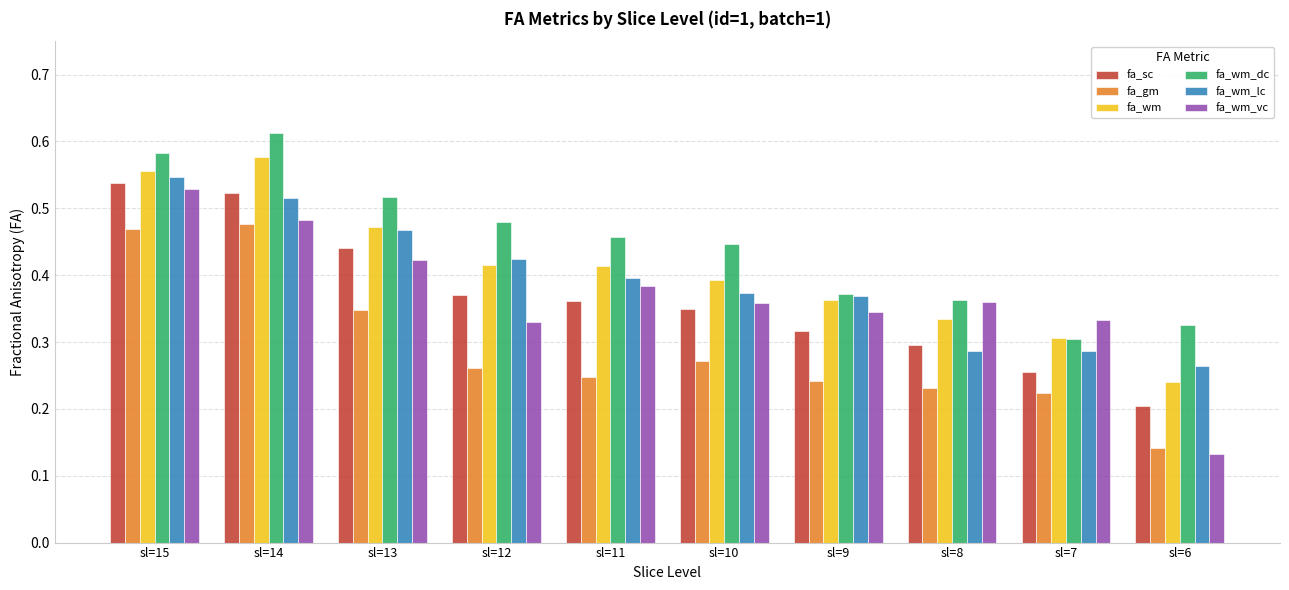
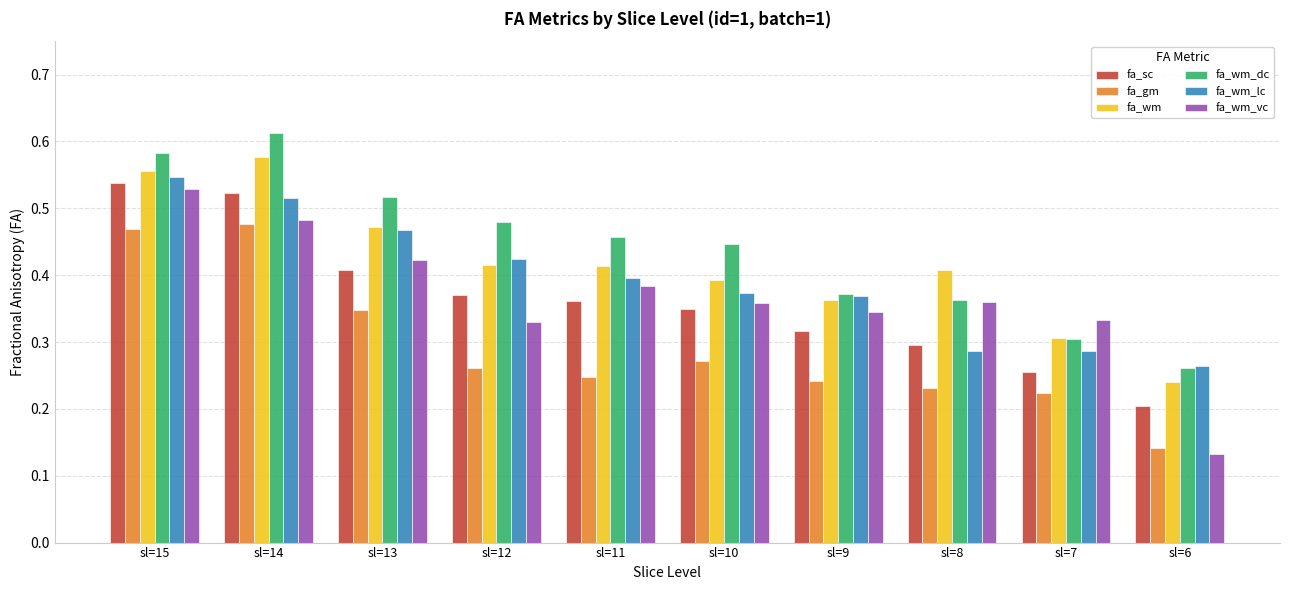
fa_sc, sl=13: 0.44 -> 0.41
fa_wm, sl=8: 0.33 -> 0.41
fa_wm_dc, sl=6: 0.32 -> 0.26
